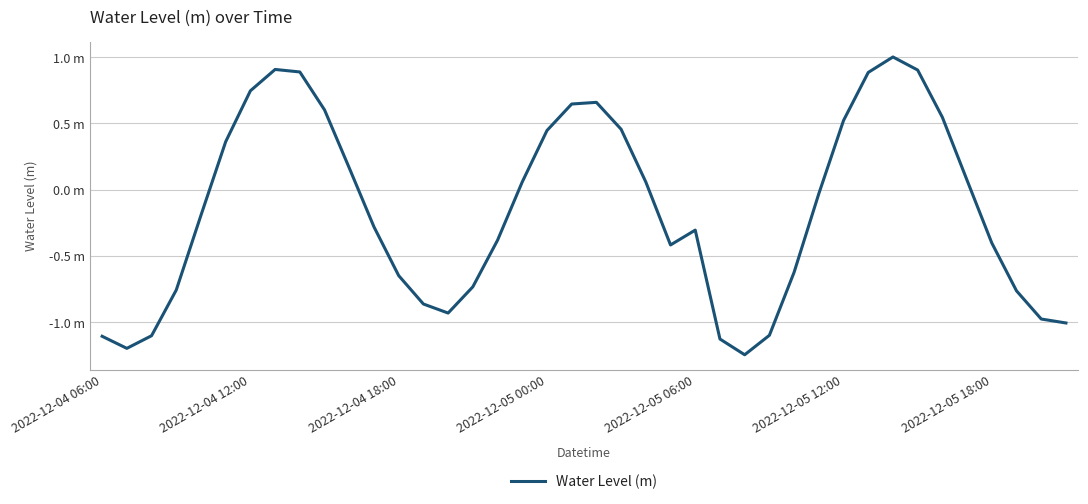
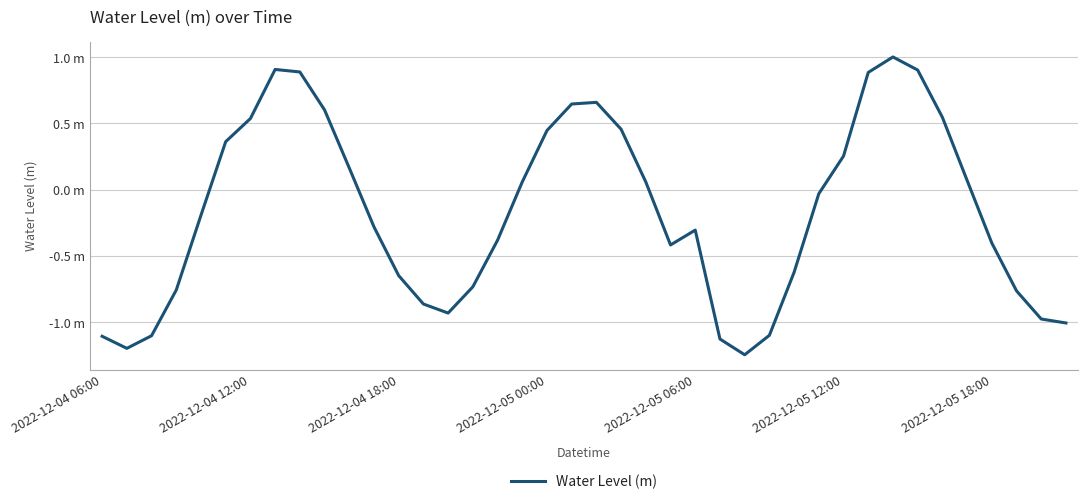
2022-12-04 12:00: 0.75 m -> 0.54 m
2022-12-05 12:00: 0.52 m -> 0.25 m
